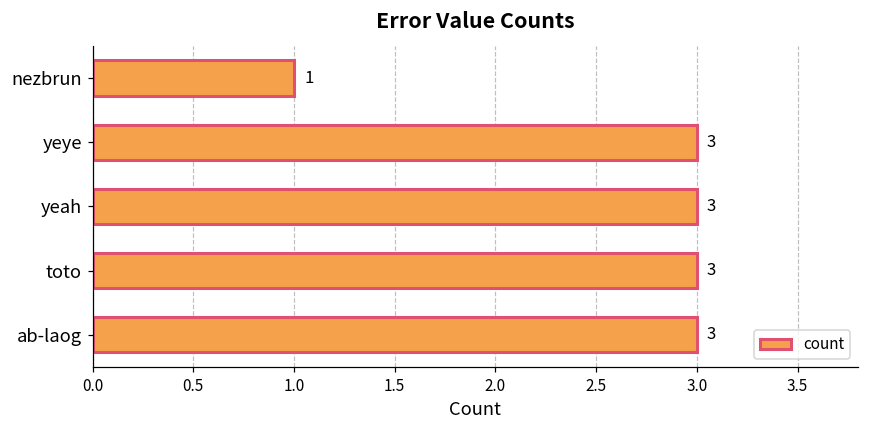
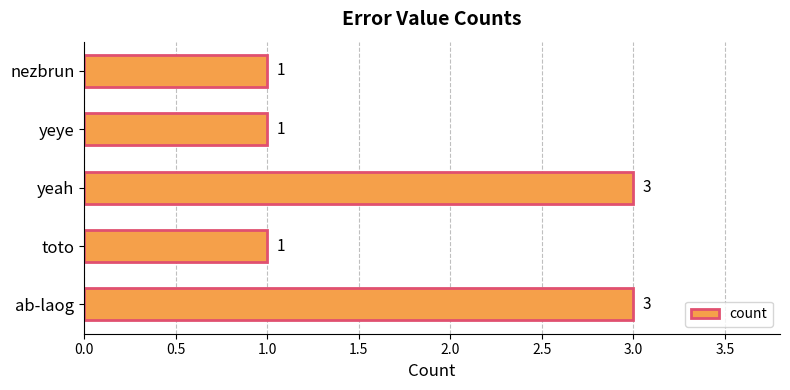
yeye: 3 -> 1
toto: 3 -> 1
